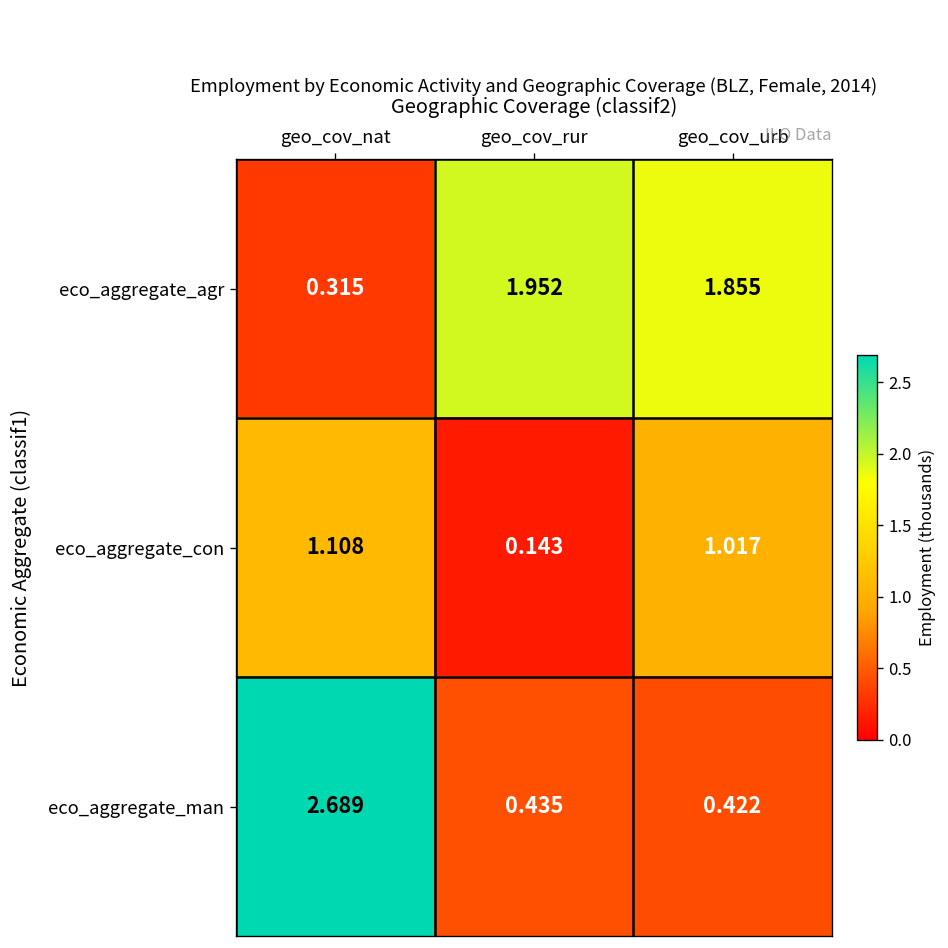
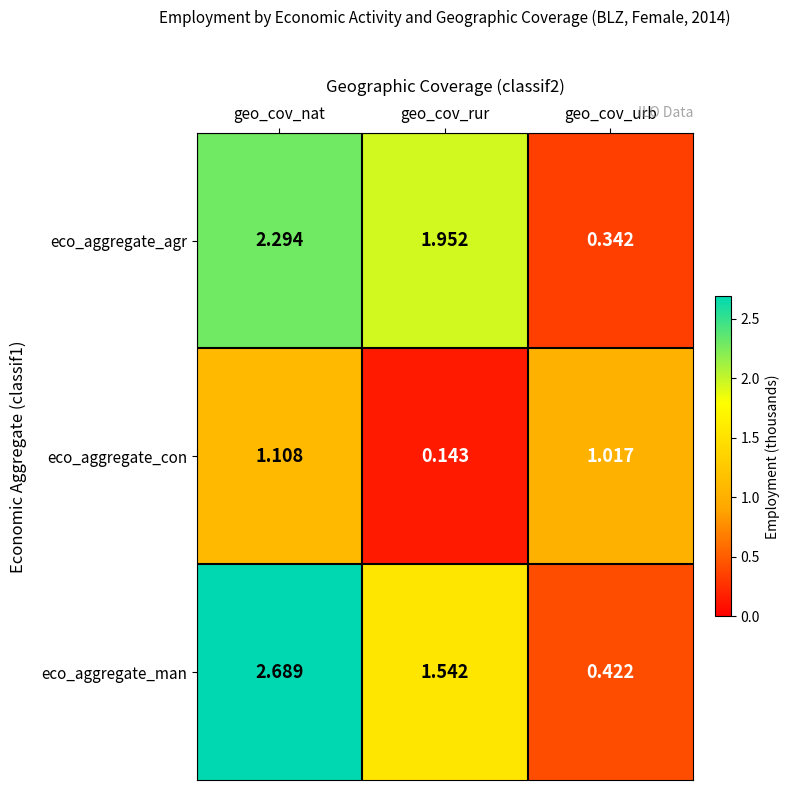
eco_aggregate_agr, geo_cov_nat: 0.315 -> 2.294
eco_aggregate_agr, geo_cov_urb: 1.855 -> 0.342
eco_aggregate_man, geo_cov_rur: 0.435 -> 1.542
